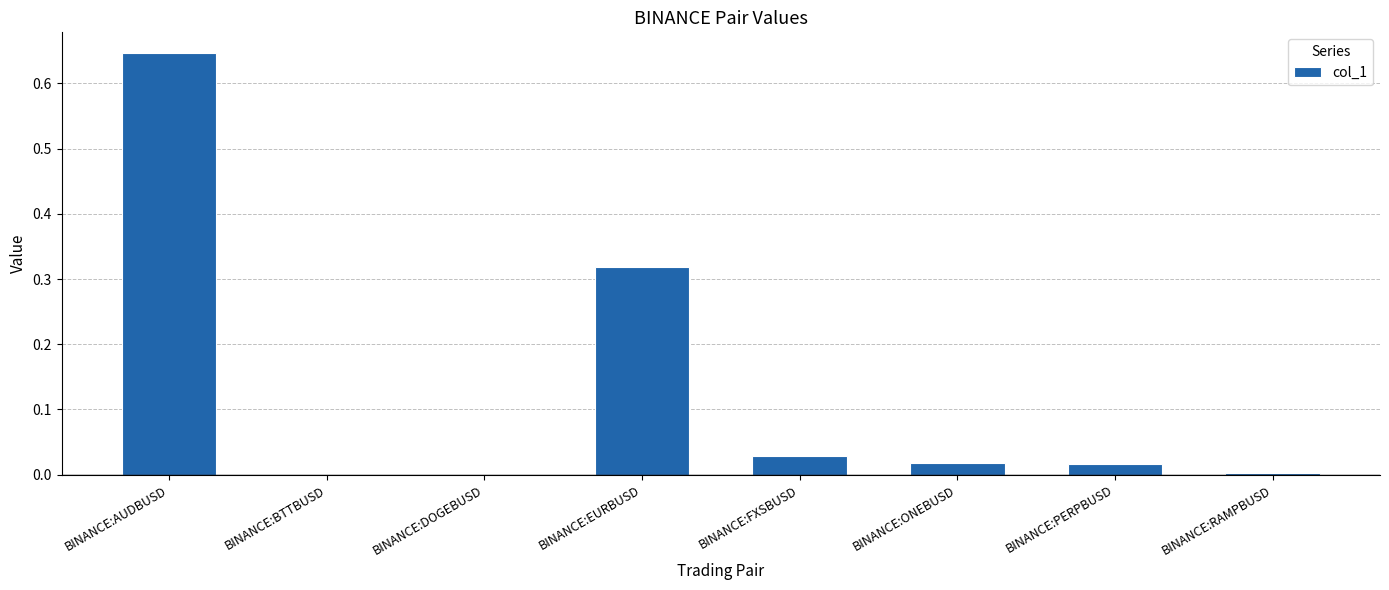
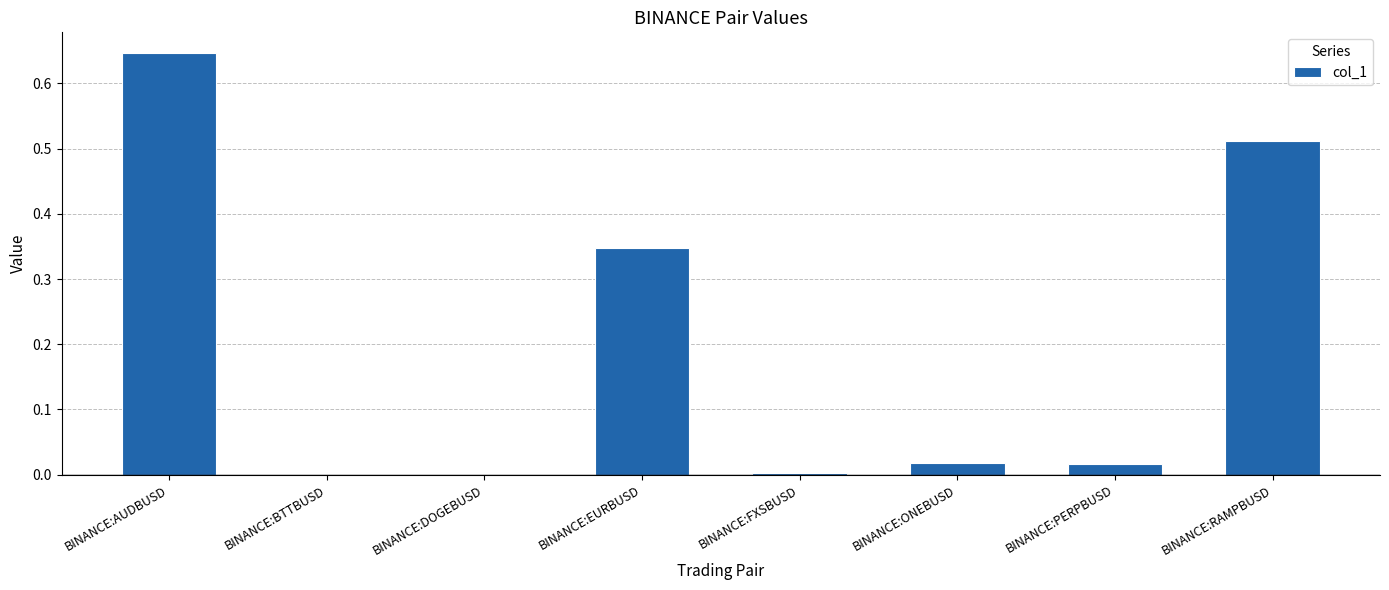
BINANCE:EURBUSD: 0.32 -> 0.35
BINANCE:FXSBUSD: 0.03 -> 0.00
BINANCE:RAMPBUSD: 0.00 -> 0.51
